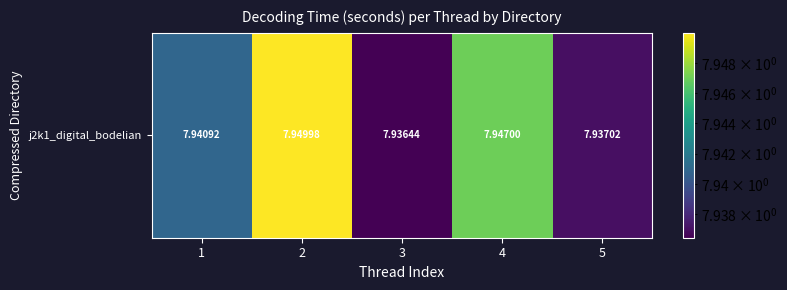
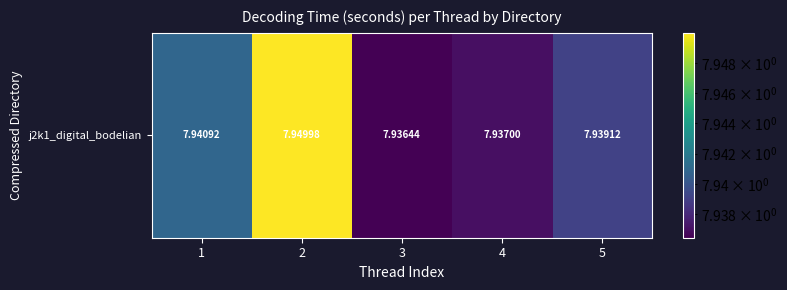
j2k1_digital_bodelian, 4: 7.94700 -> 7.93700
j2k1_digital_bodelian, 5: 7.93702 -> 7.93912
